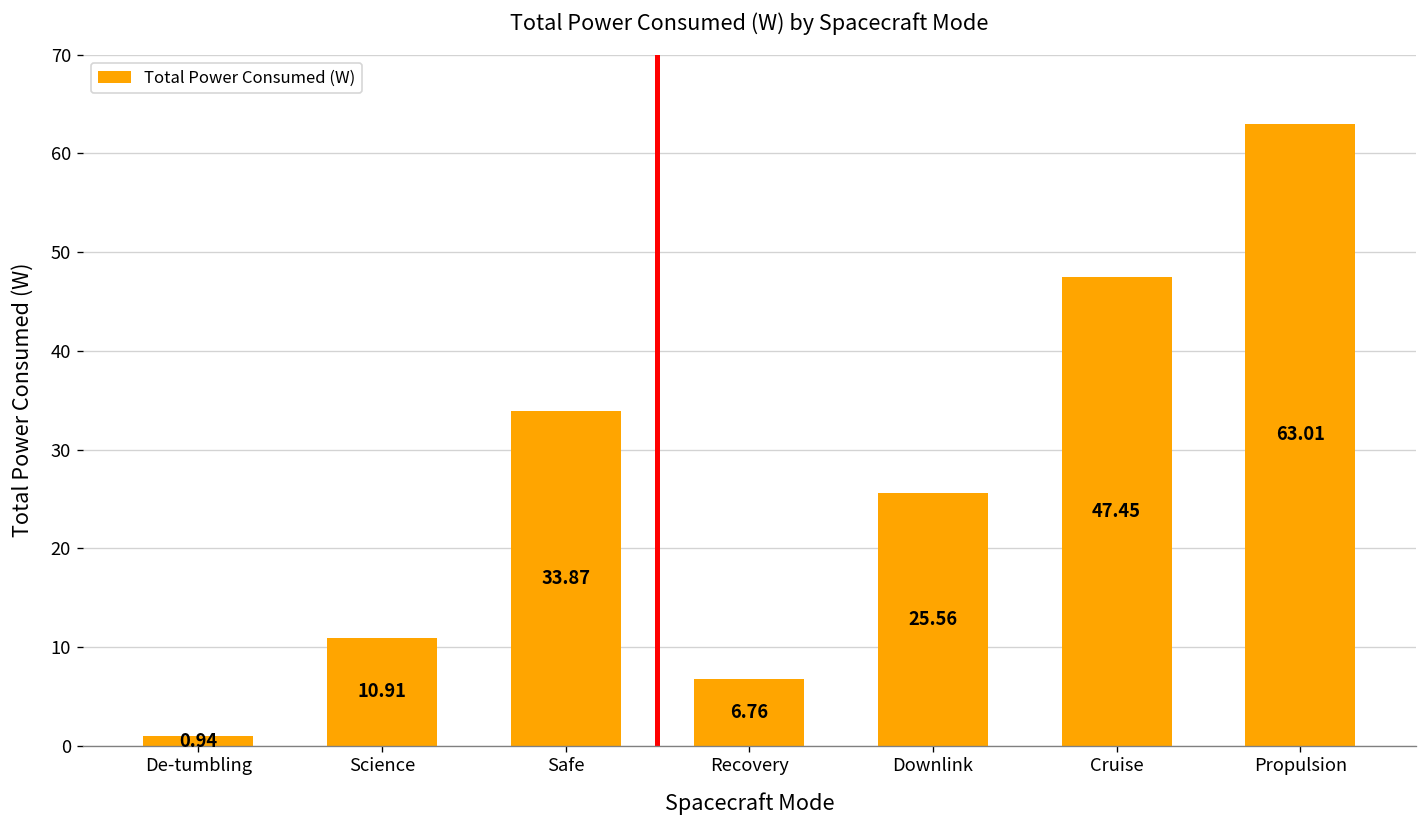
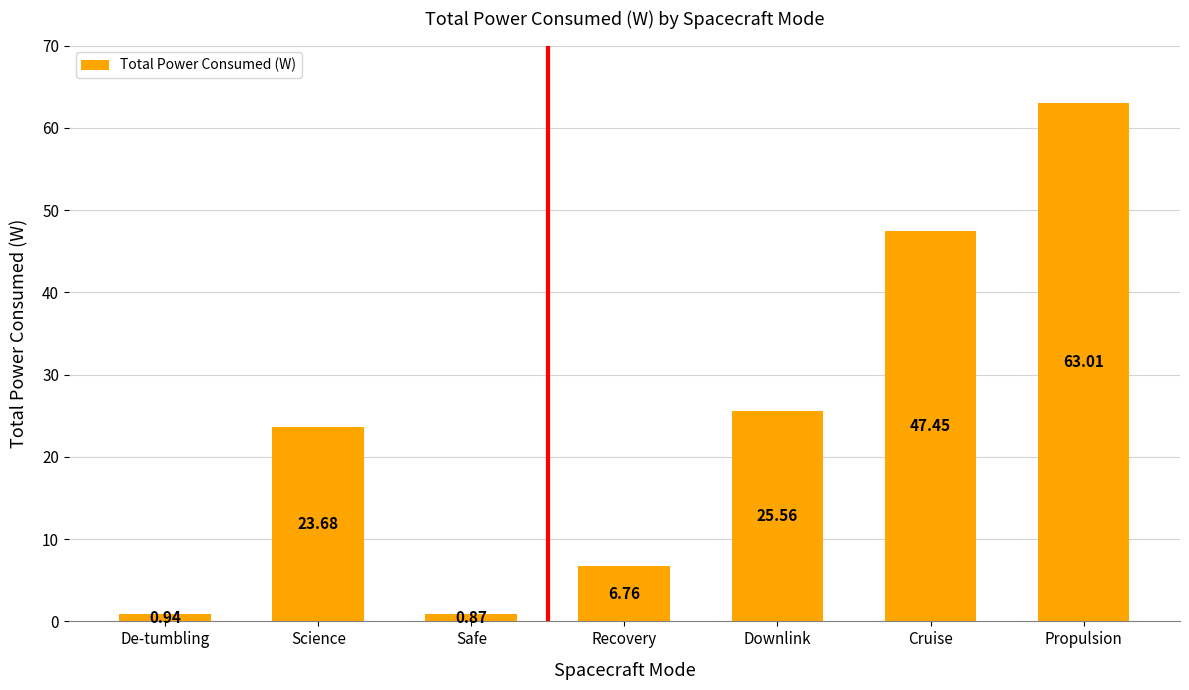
Science: 10.91 -> 23.68
Safe: 33.87 -> 0.87
